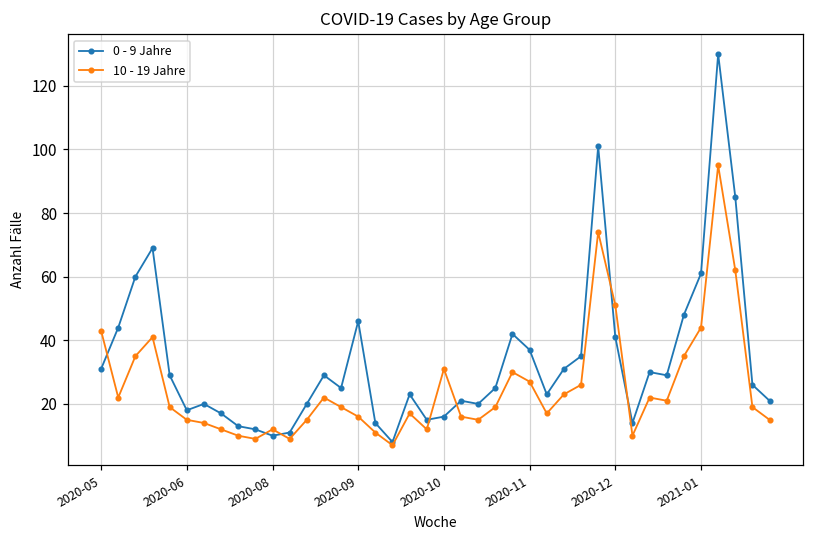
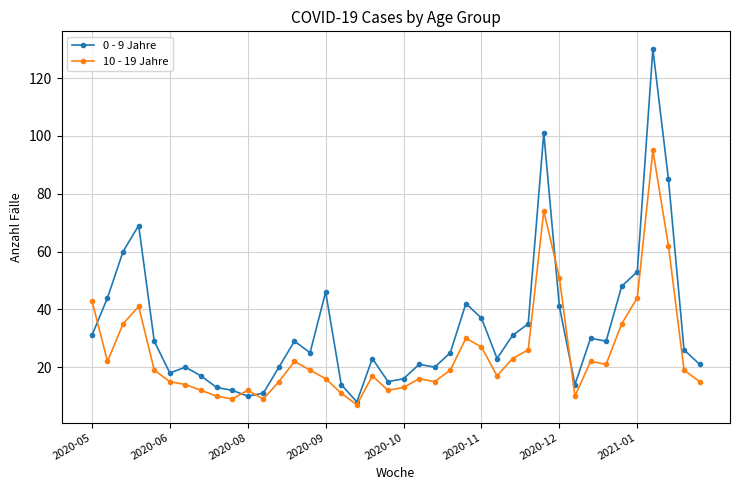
10 - 19 Jahre, 2020-10: 31 -> 13
0 - 9 Jahre, 2021-01: 61 -> 53
